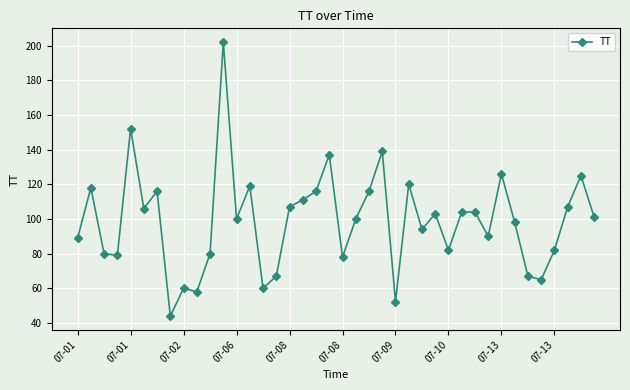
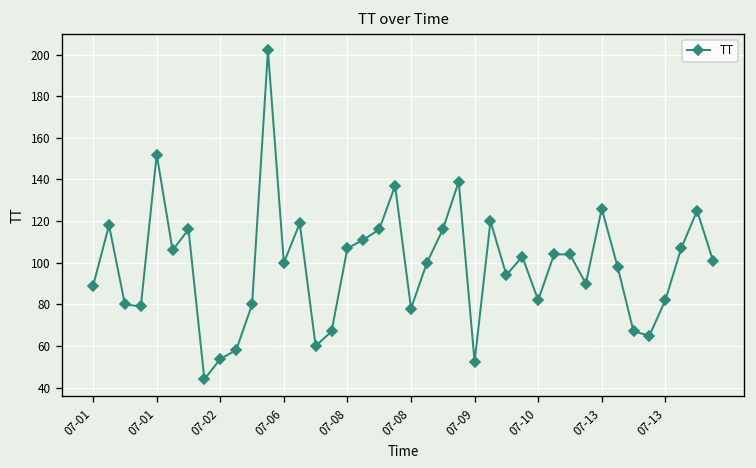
07-02: 60 -> 54
